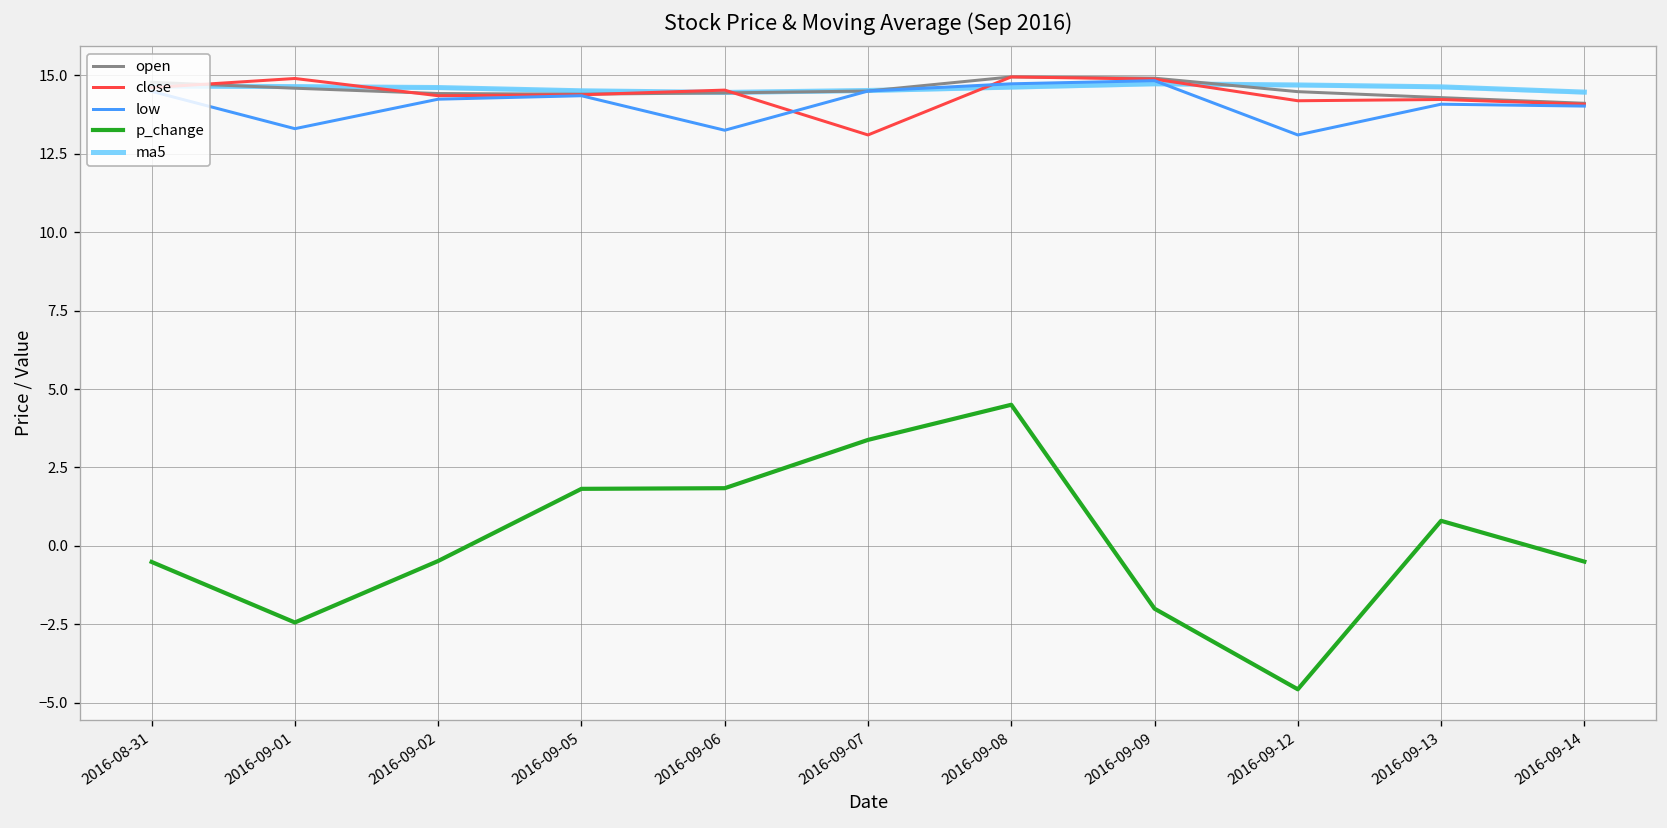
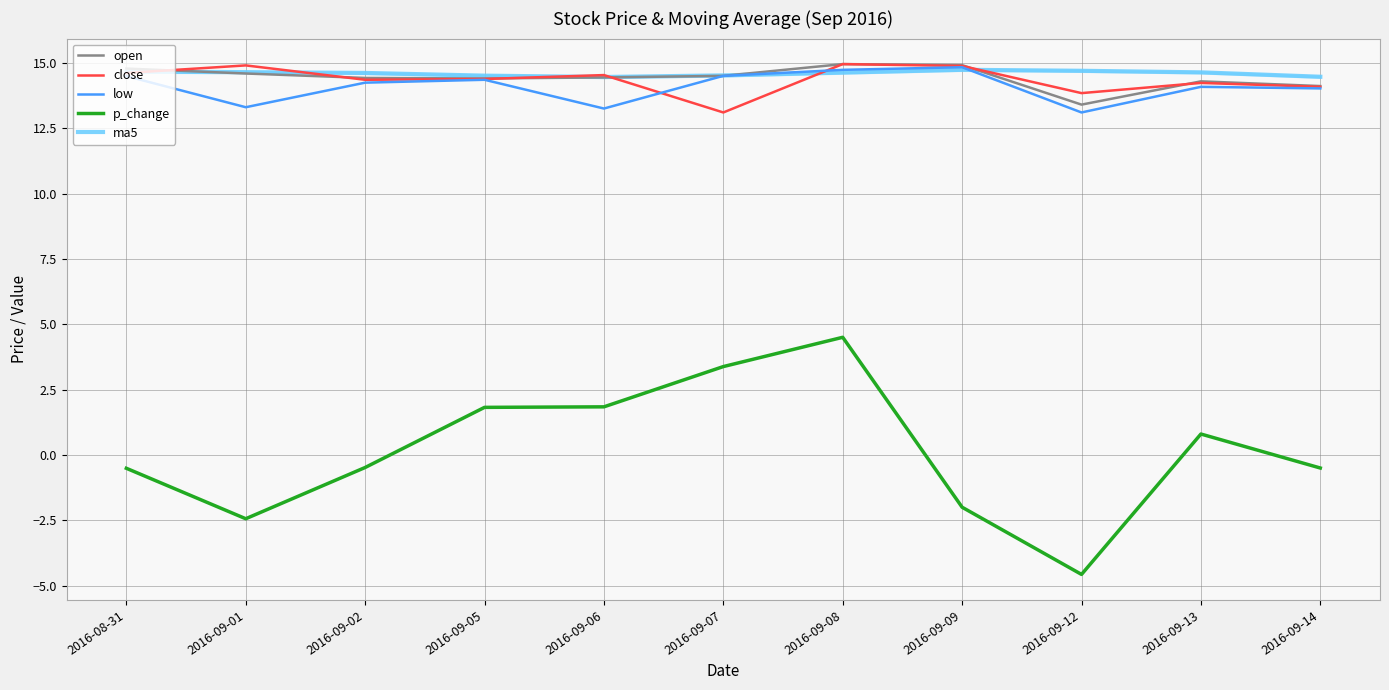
open, 2016-09-12: 14.5 -> 13.4
close, 2016-09-12: 14.2 -> 13.8
